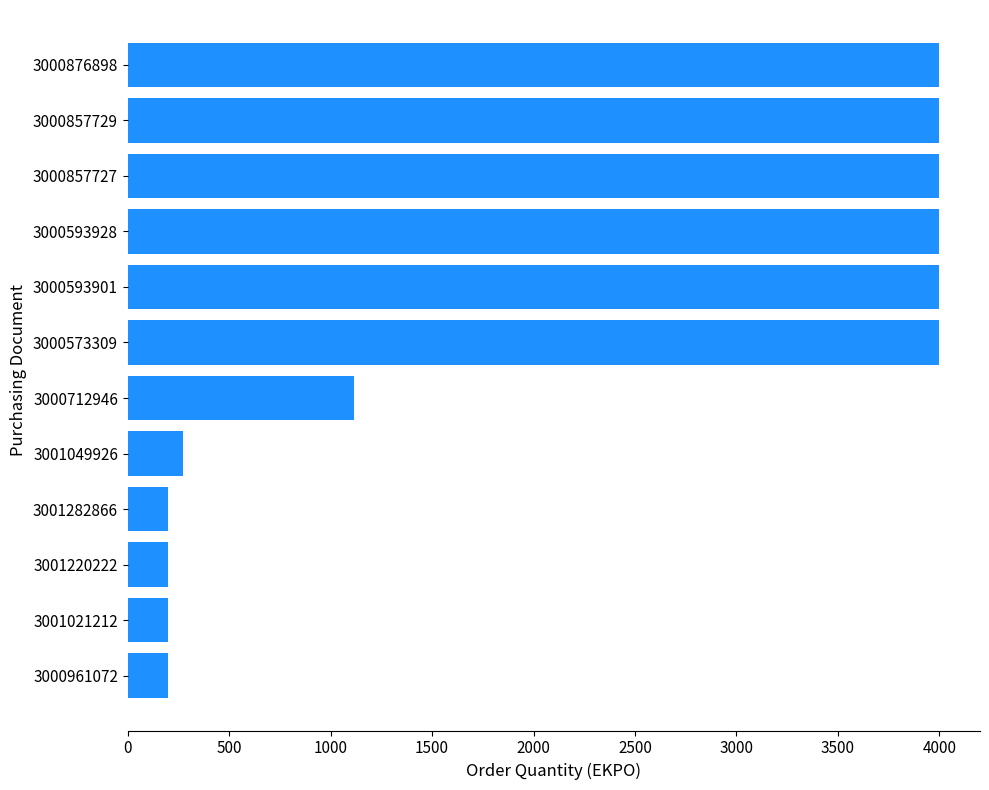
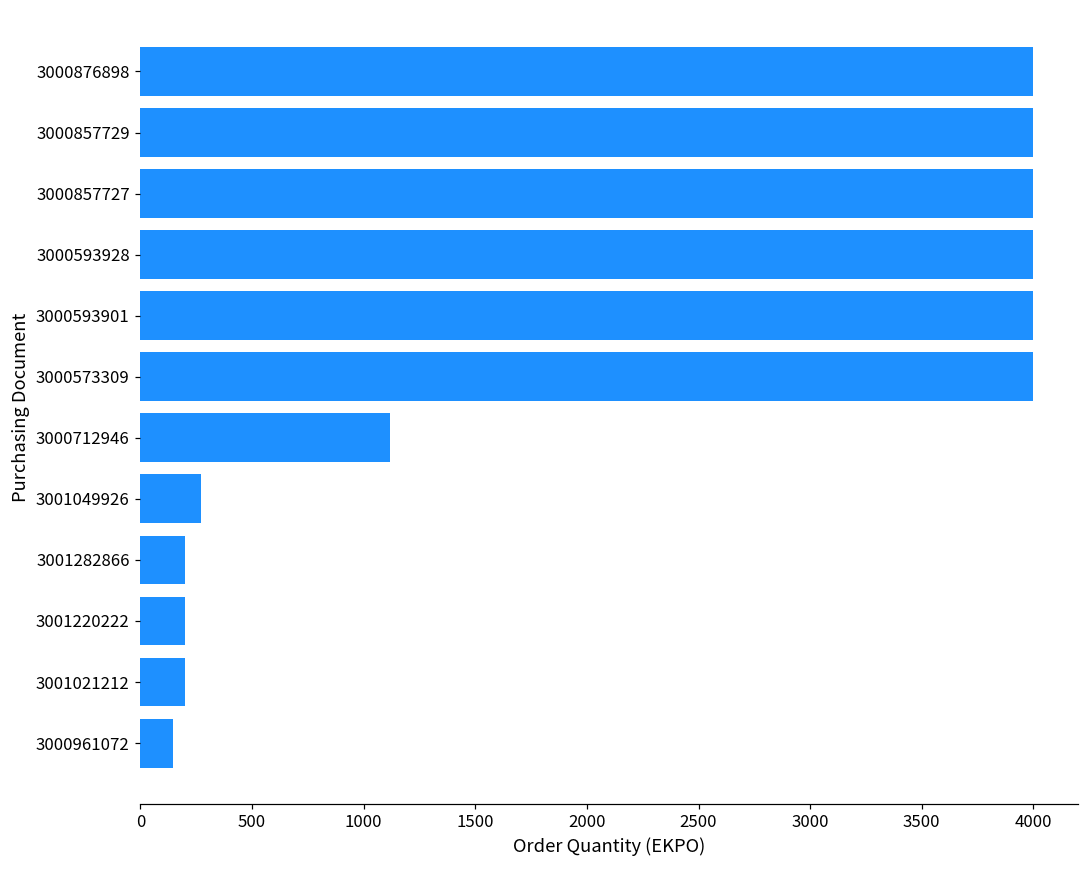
3000961072: 200 -> 140
